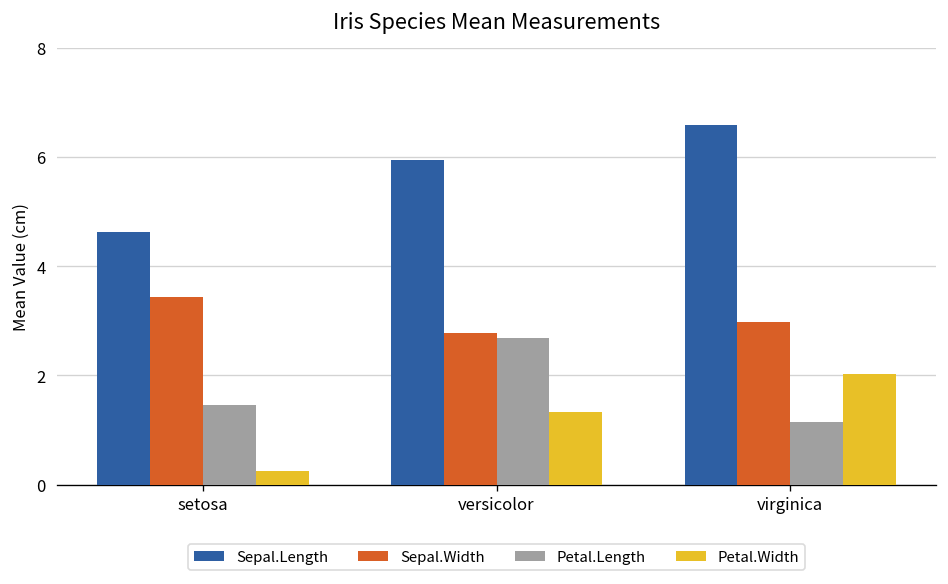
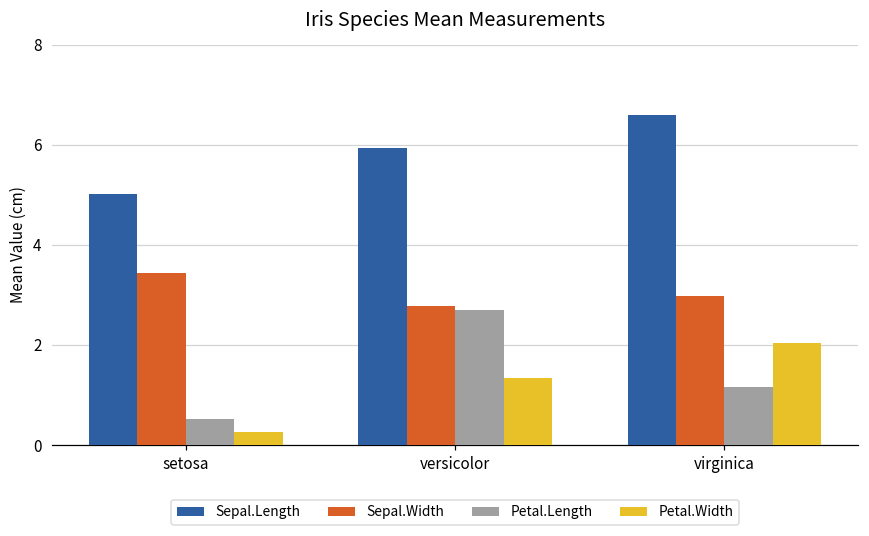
Sepal.Length, setosa: 4.6 -> 5.0
Petal.Length, setosa: 1.5 -> 0.5
